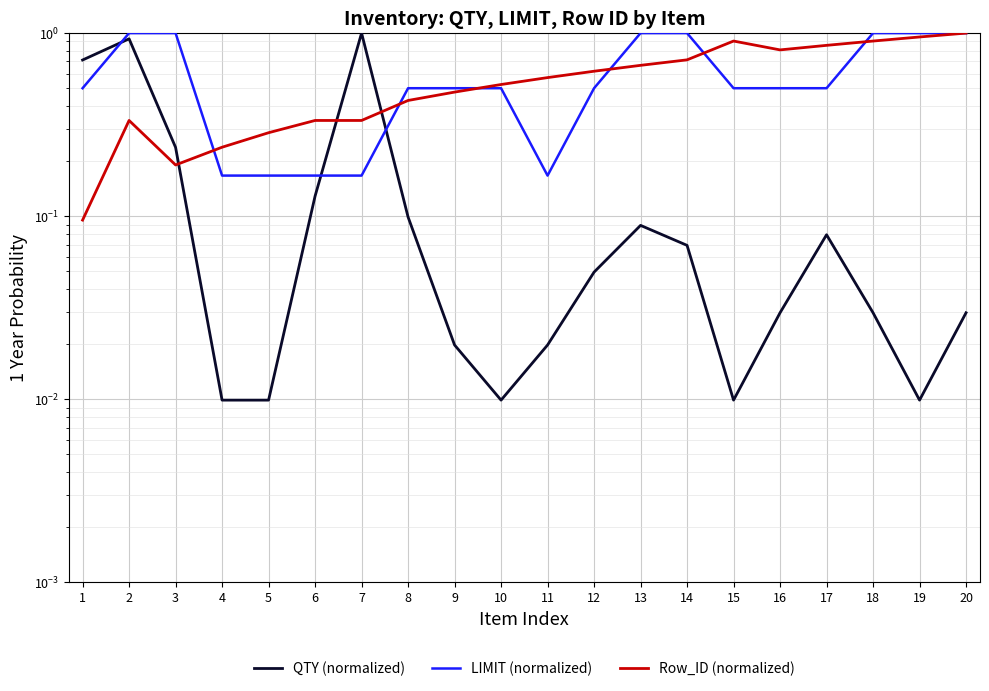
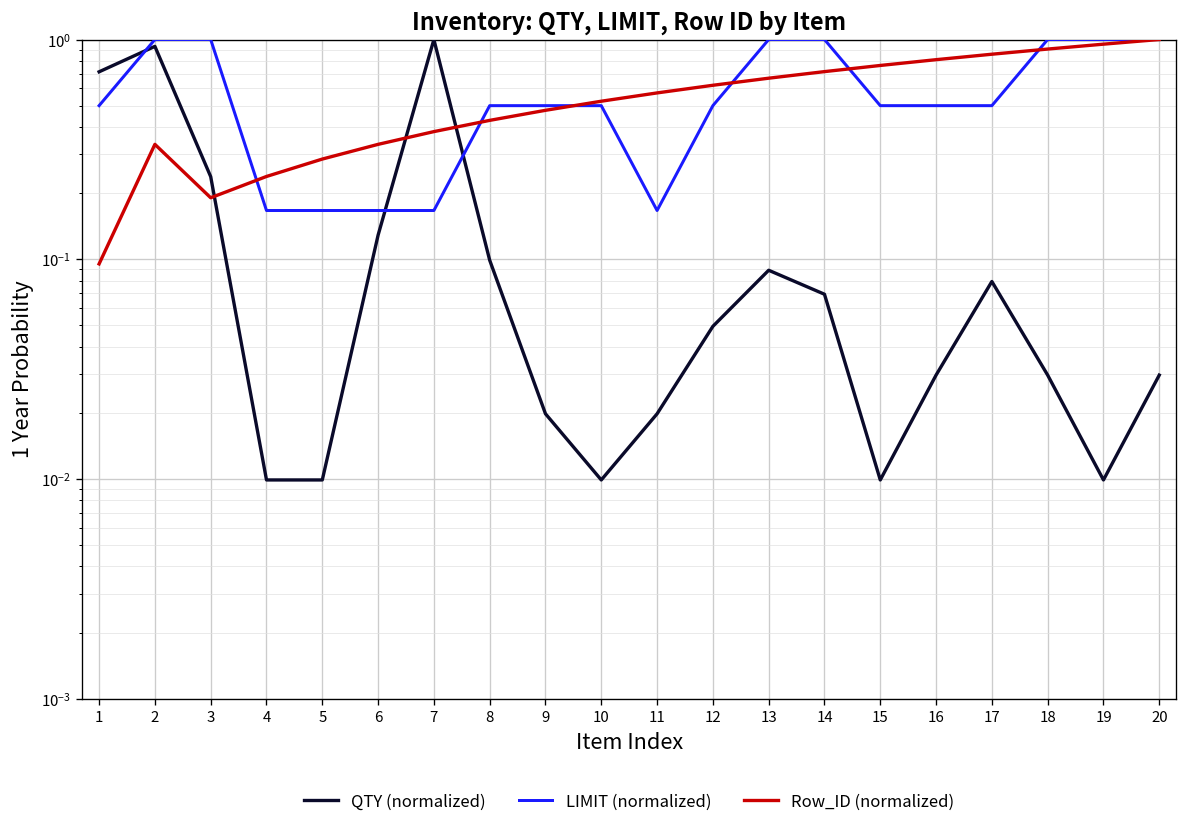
Row_ID (normalized), 7: 0.33 -> 0.38
Row_ID (normalized), 15: 0.9 -> 0.76
